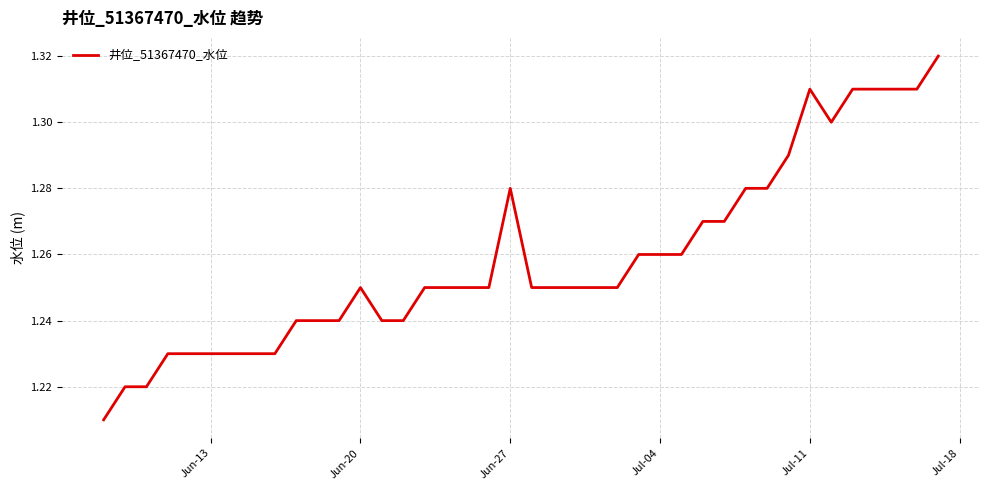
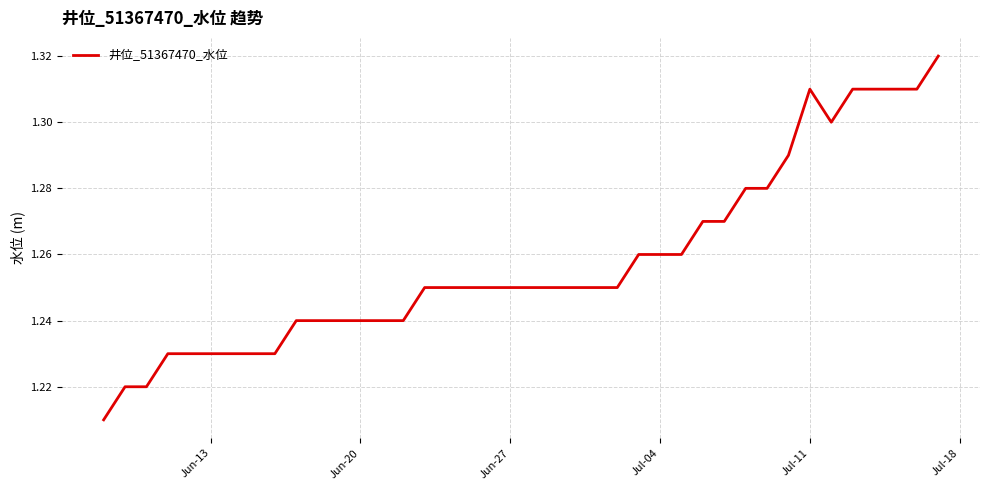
Jun-20: 1.25 -> 1.24
Jun-27: 1.28 -> 1.25
